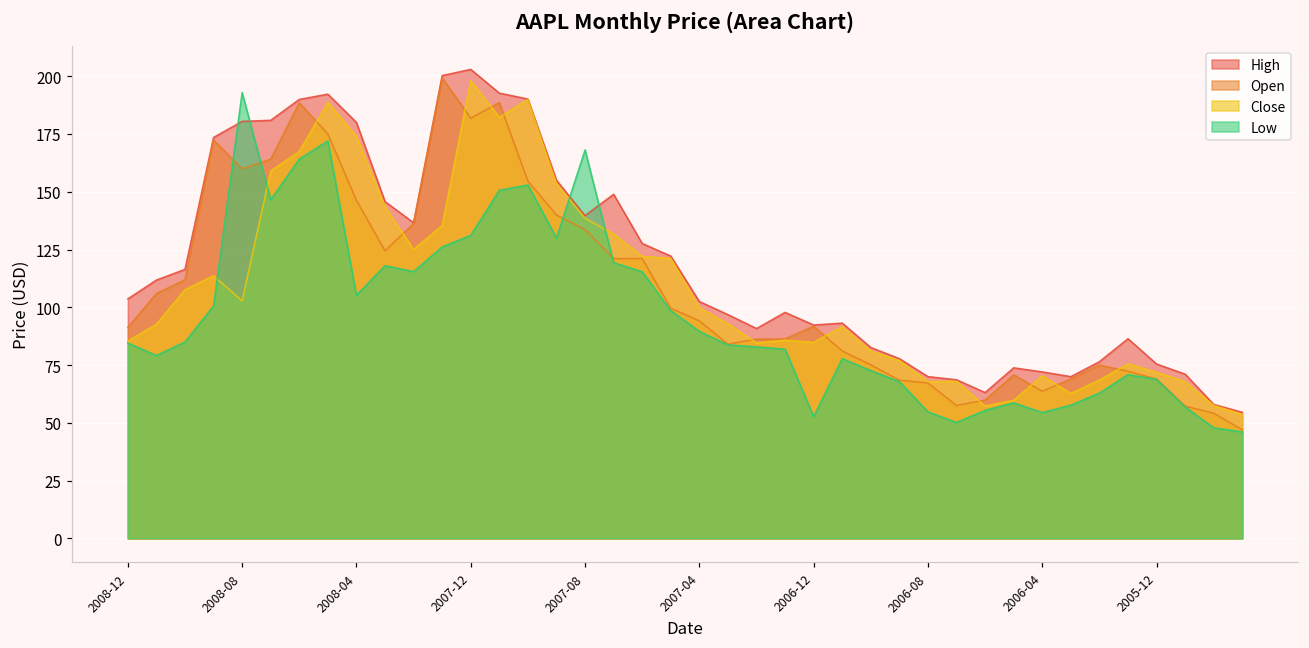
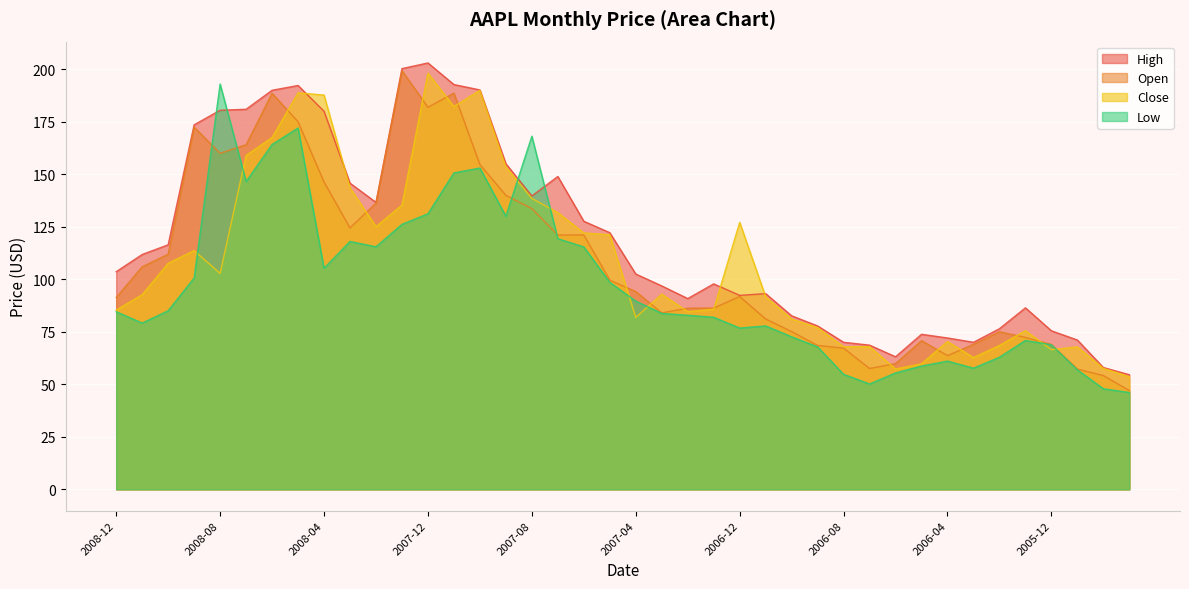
Close, 2008-04: 174 -> 188
Close, 2007-04: 100 -> 82
Close, 2006-12: 85 -> 127
Low, 2006-12: 53 -> 77
Low, 2006-04: 54 -> 61
Close, 2005-12: 72 -> 67
